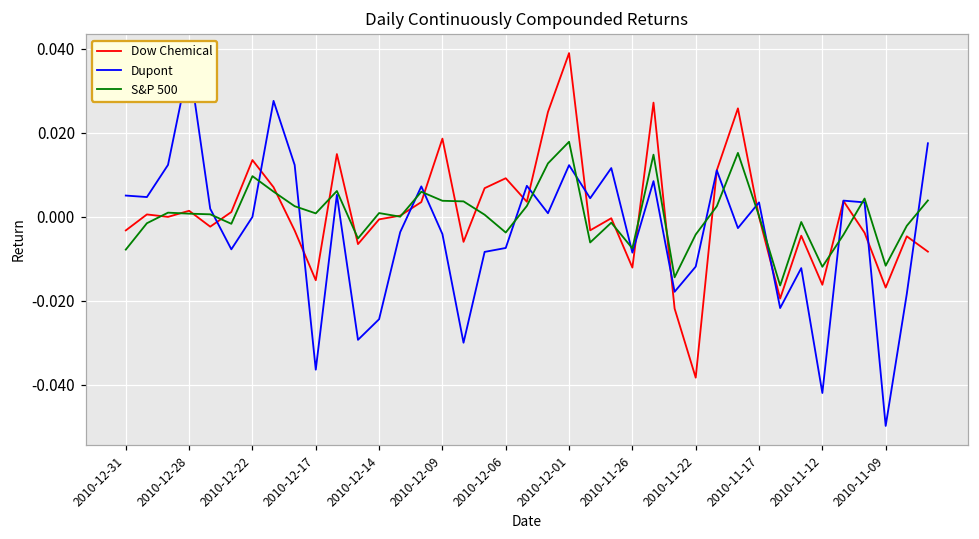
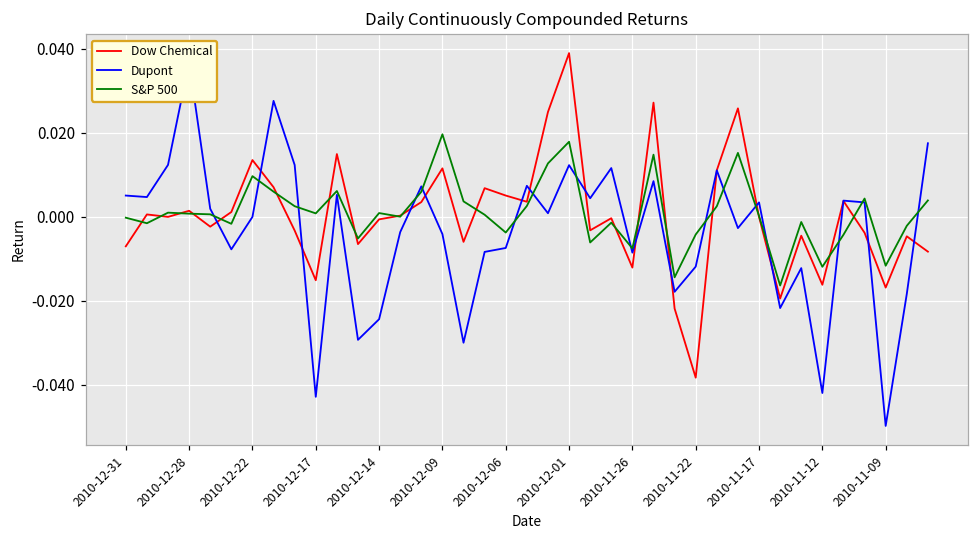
Dow Chemical, 2010-12-31: -0.003 -> -0.007
S&P 500, 2010-12-31: -0.008 -> 0.000
Dupont, 2010-12-17: -0.036 -> -0.043
Dow Chemical, 2010-12-09: 0.019 -> 0.012
S&P 500, 2010-12-09: 0.004 -> 0.020
Dow Chemical, 2010-12-06: 0.009 -> 0.005
